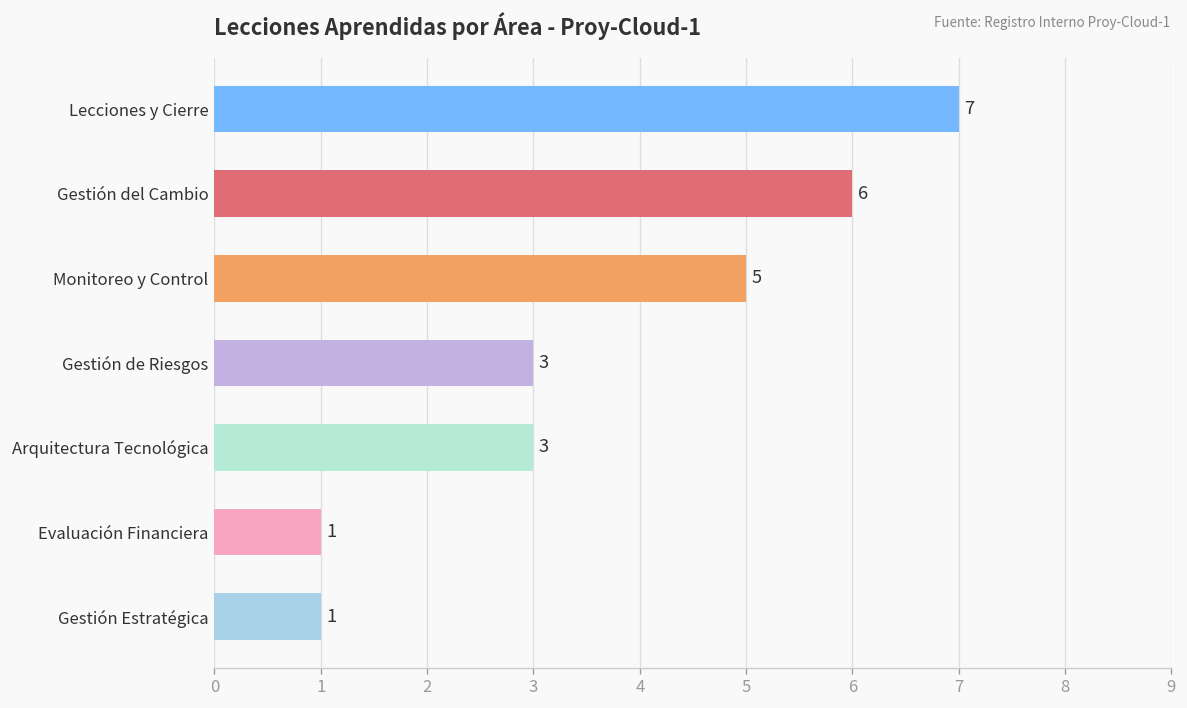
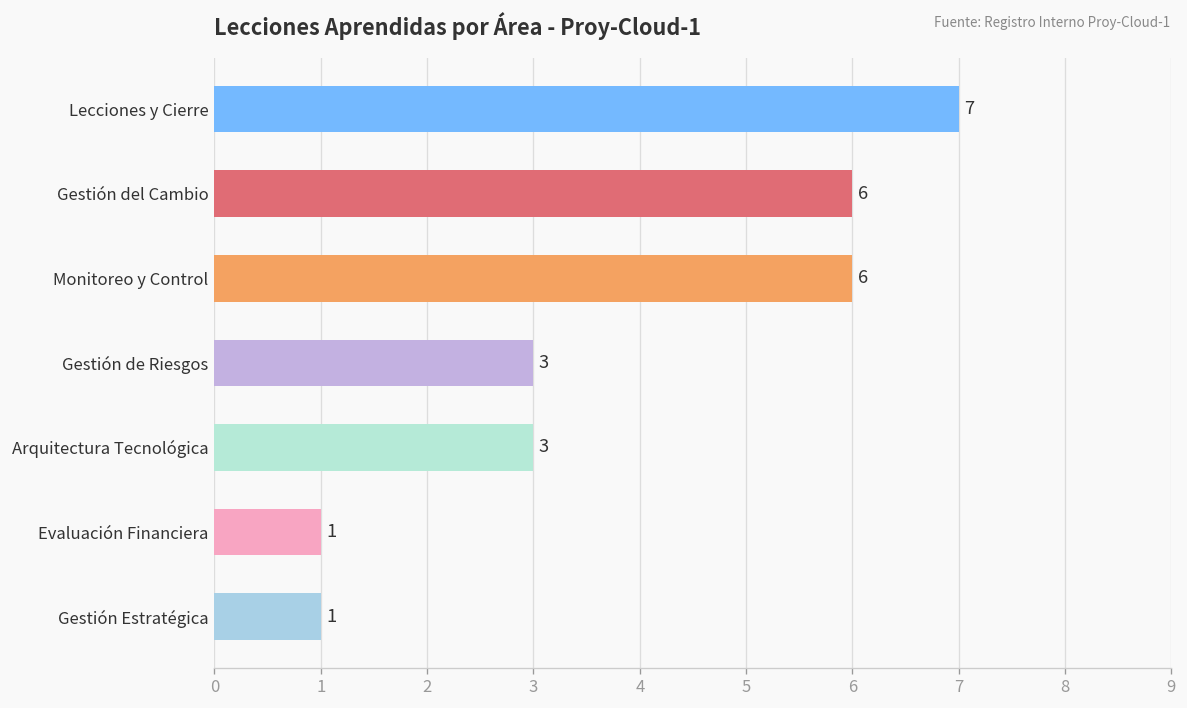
Monitoreo y Control: 5 -> 6
